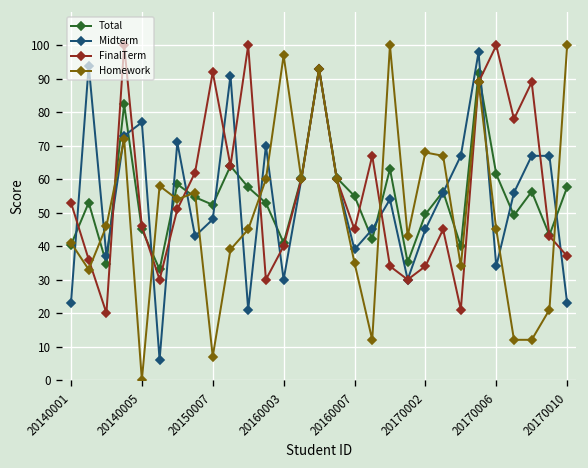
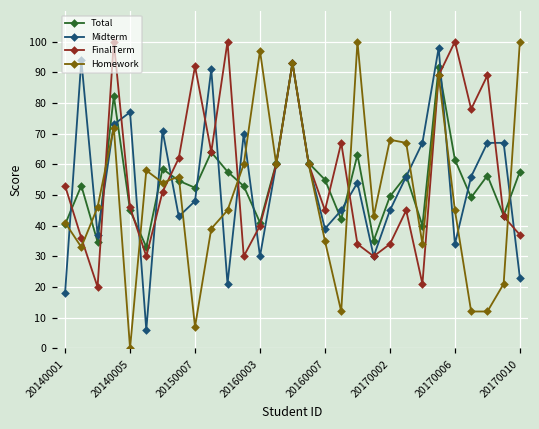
Midterm, 20140001: 23 -> 18
